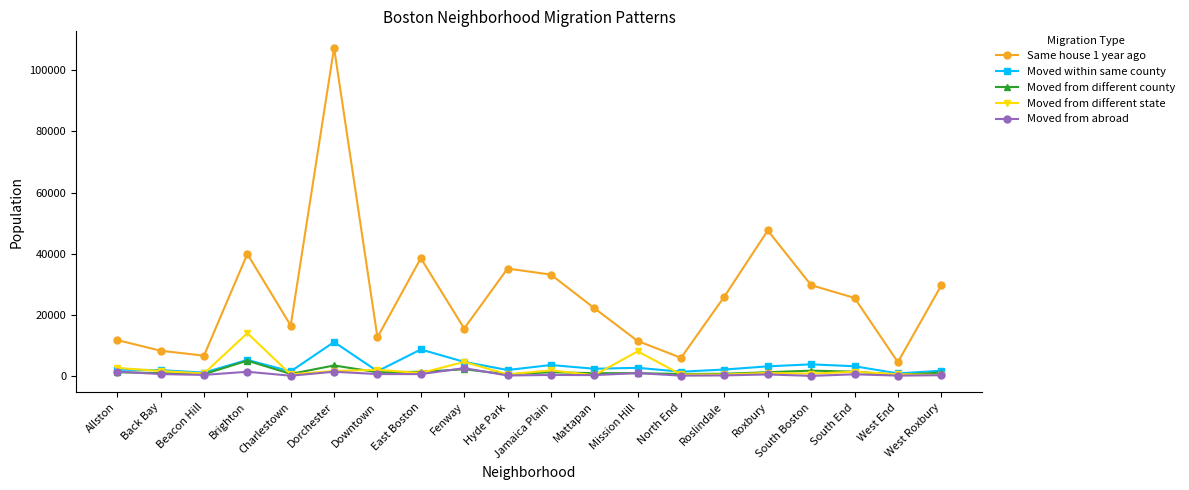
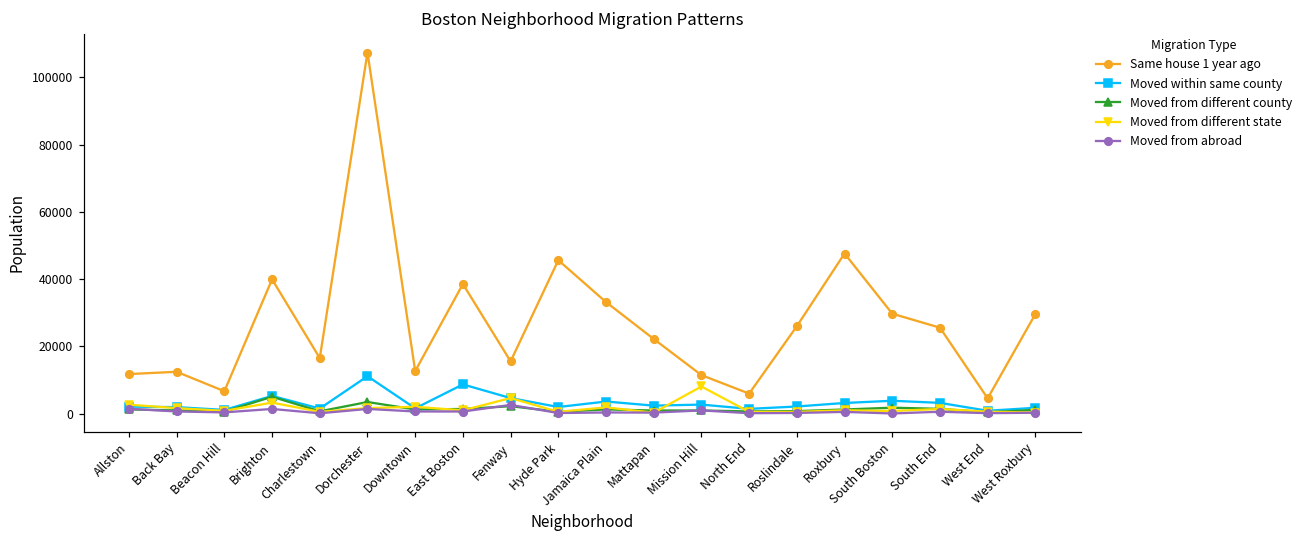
Same house 1 year ago, Back Bay: 8000 -> 12000
Moved from different state, Brighton: 14000 -> 3000
Same house 1 year ago, Hyde Park: 35000 -> 46000
